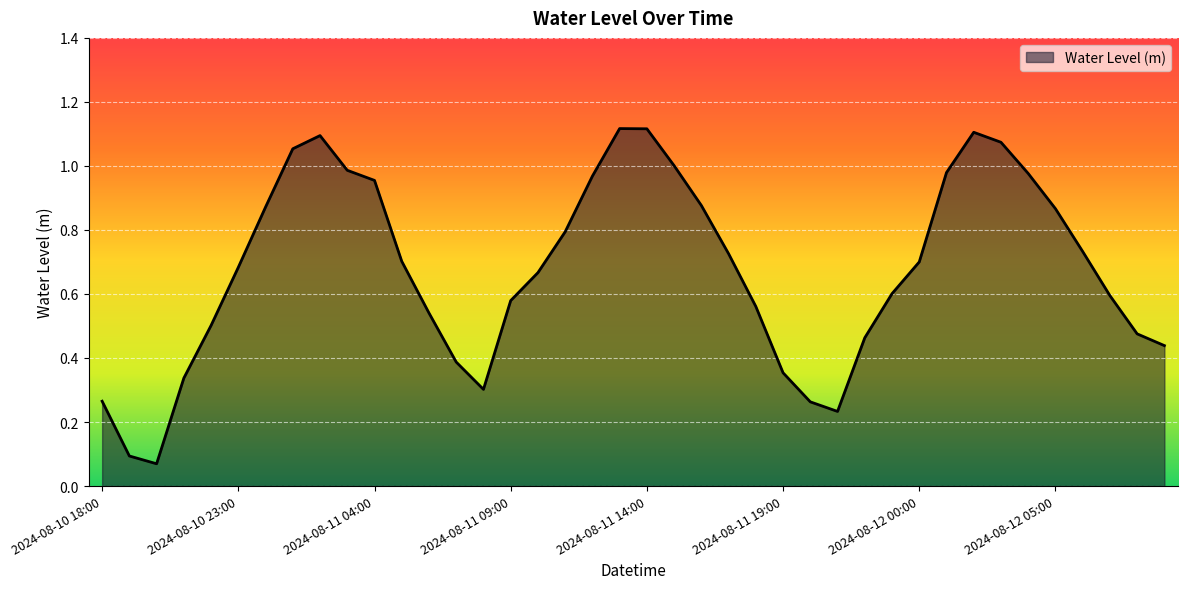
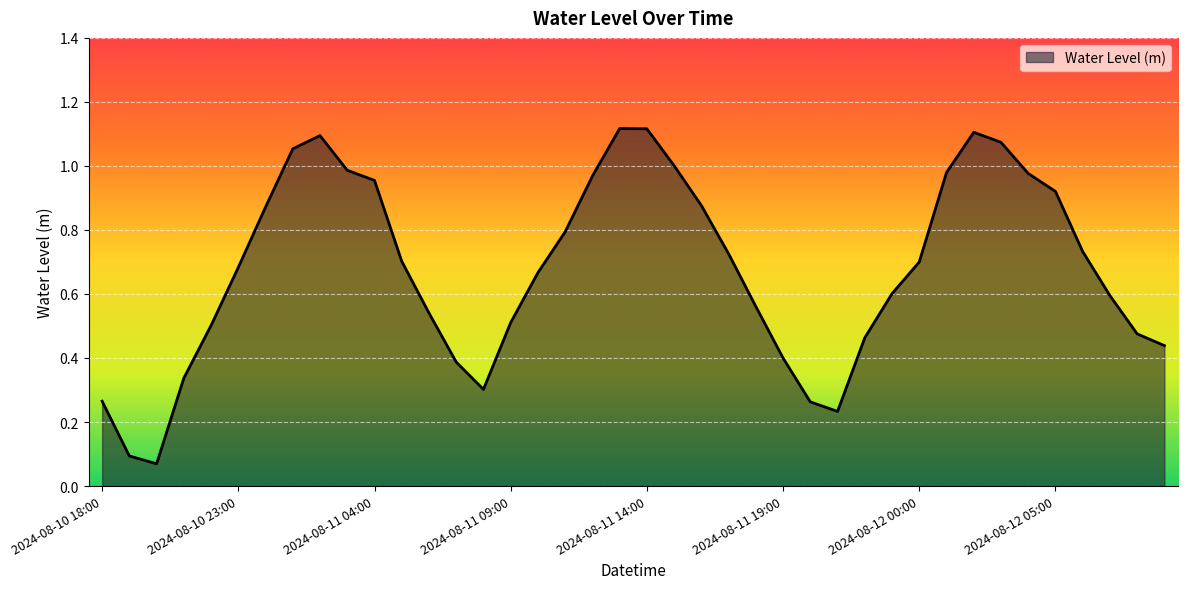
2024-08-11 09:00: 0.58 -> 0.51
2024-08-11 19:00: 0.35 -> 0.40
2024-08-12 05:00: 0.87 -> 0.92
